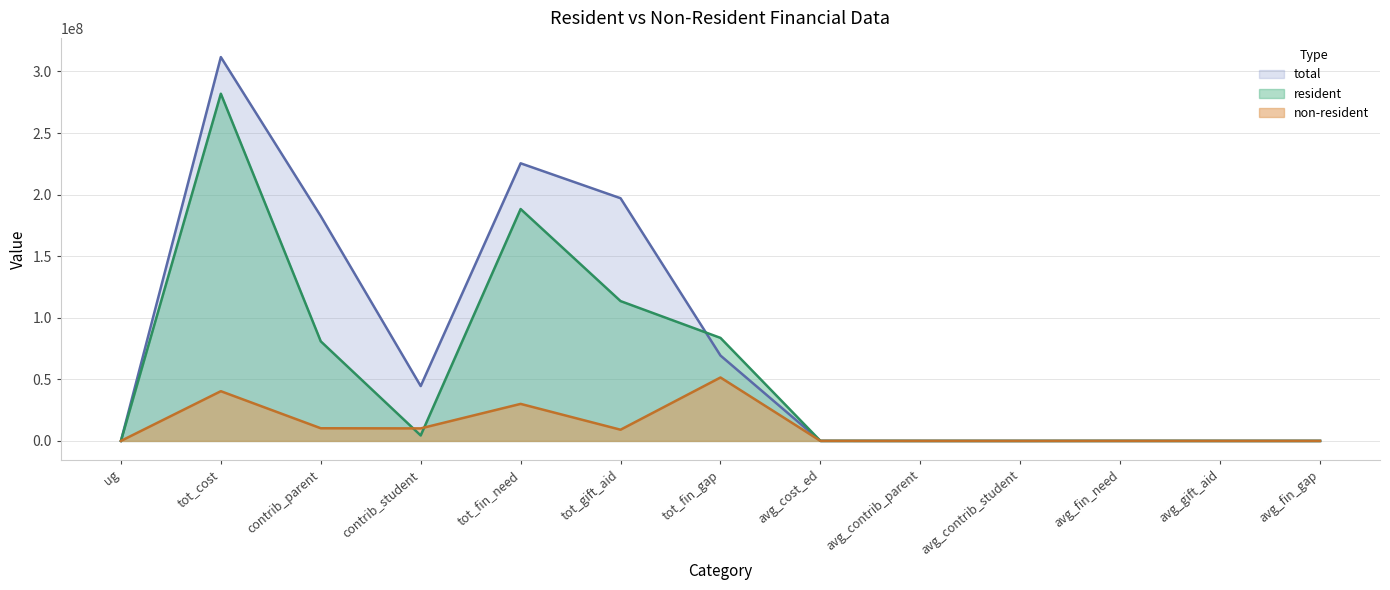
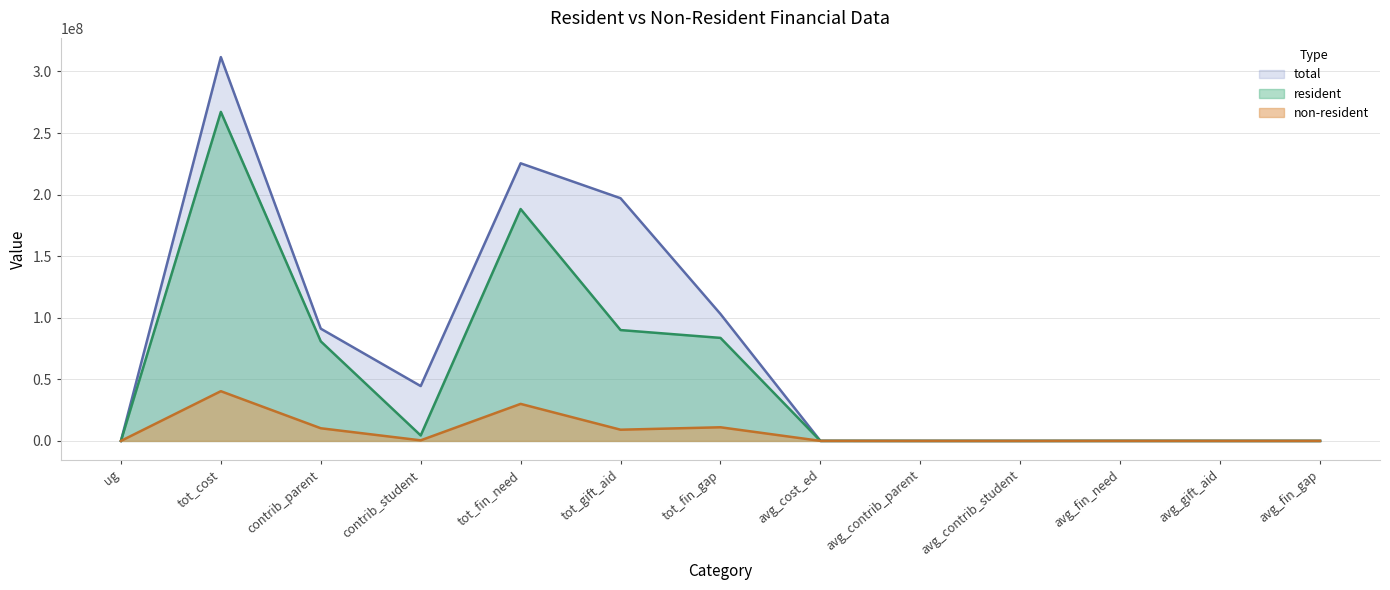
resident, tot_cost: 282000000 -> 267000000
total, contrib_parent: 183000000 -> 91000000
non-resident, contrib_student: 10000000 -> 0
resident, tot_gift_aid: 114000000 -> 90000000
total, tot_fin_gap: 69000000 -> 103000000
non-resident, tot_fin_gap: 52000000 -> 11000000
